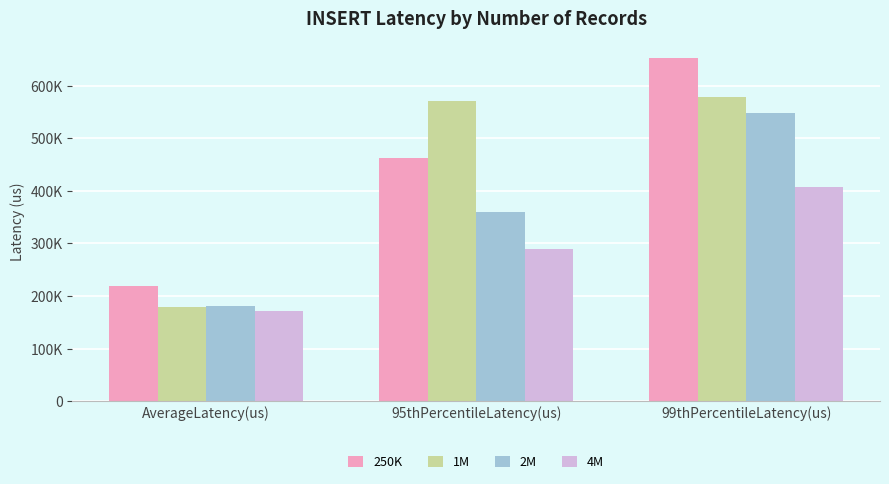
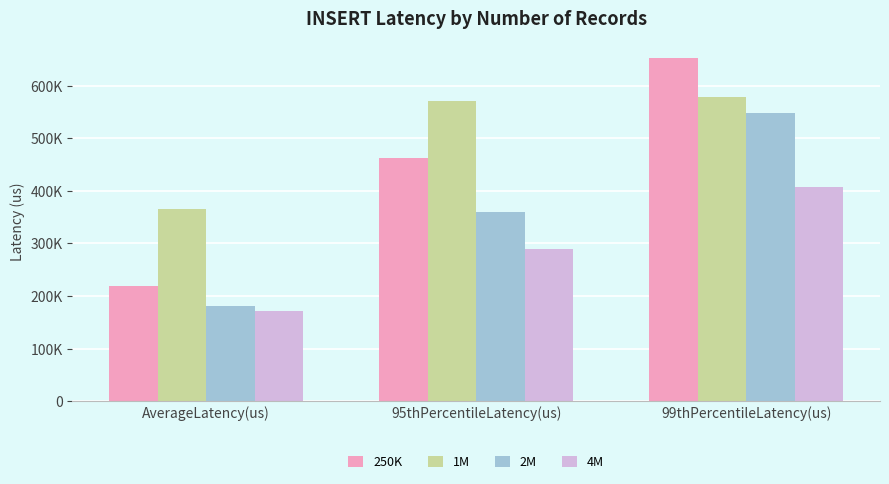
1M, AverageLatency(us): 180000 -> 360000
